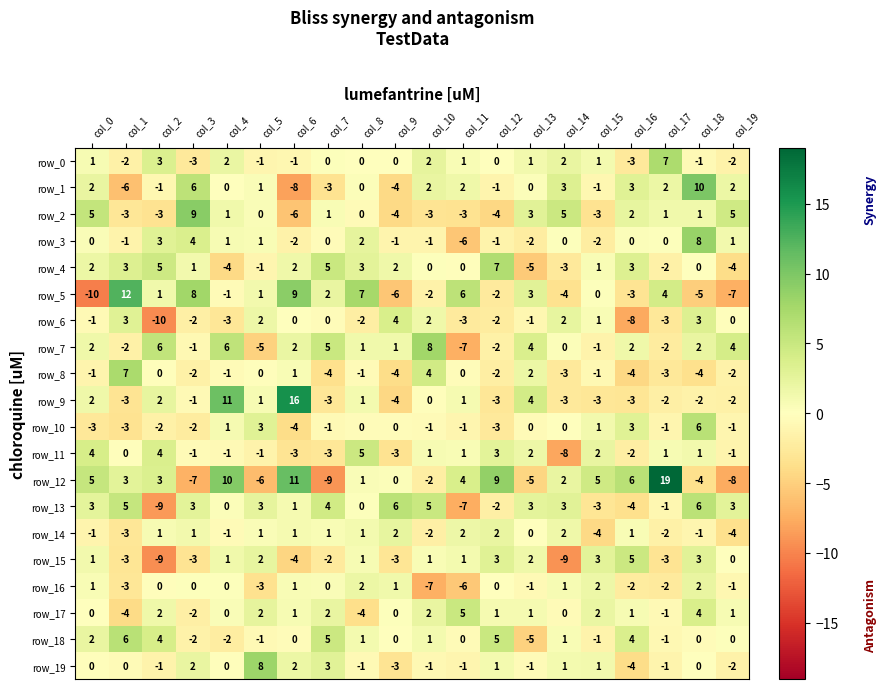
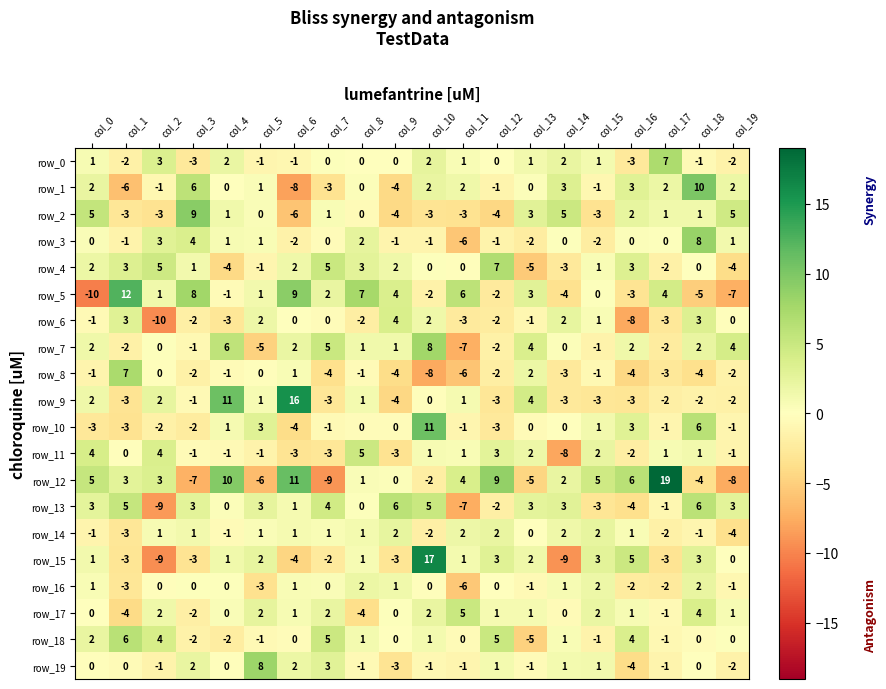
row_5, col_9: -6 -> 4
row_7, col_2: 6 -> 0
row_8, col_10: 4 -> -8
row_8, col_11: 0 -> -6
row_10, col_10: -1 -> 11
row_14, col_15: -4 -> 2
row_15, col_10: 1 -> 17
row_16, col_10: -7 -> 0
